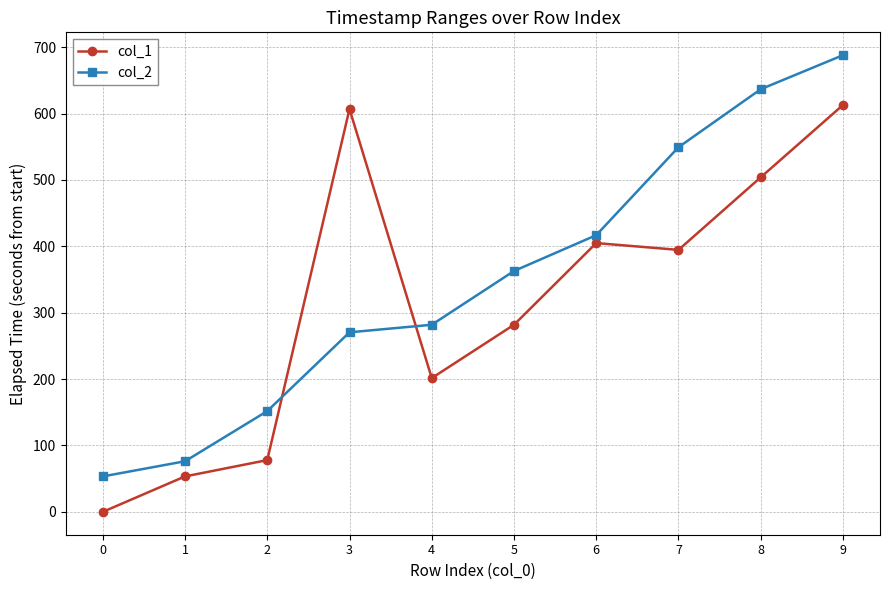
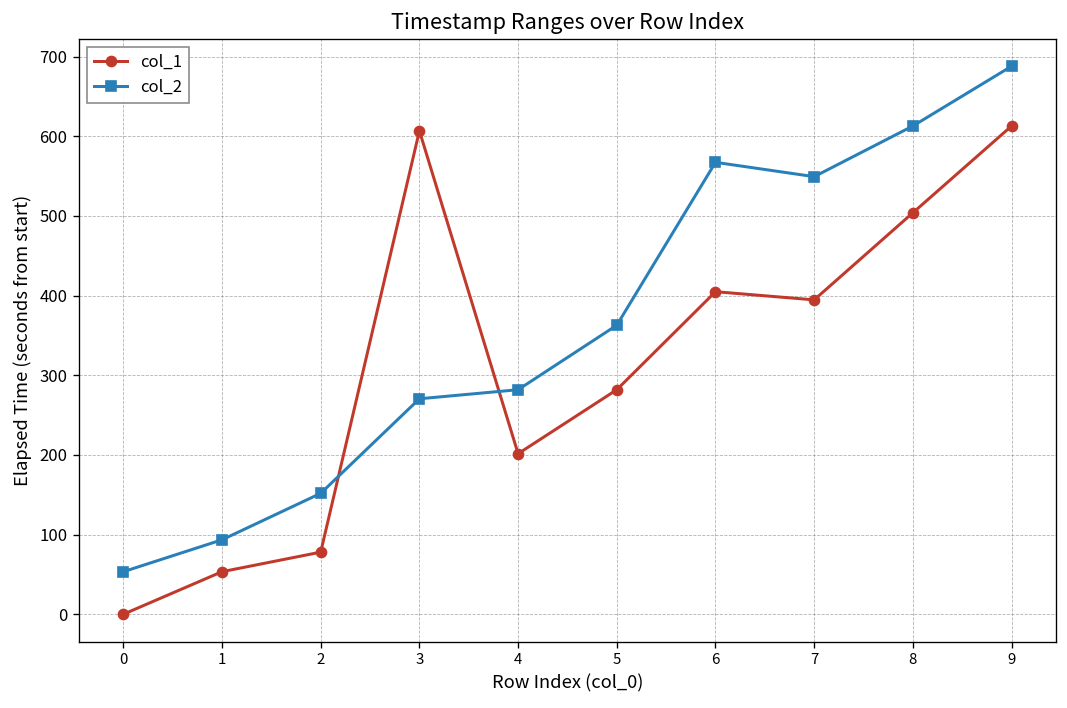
col_2, 1: 80 -> 90
col_2, 6: 420 -> 570
col_2, 8: 640 -> 610
